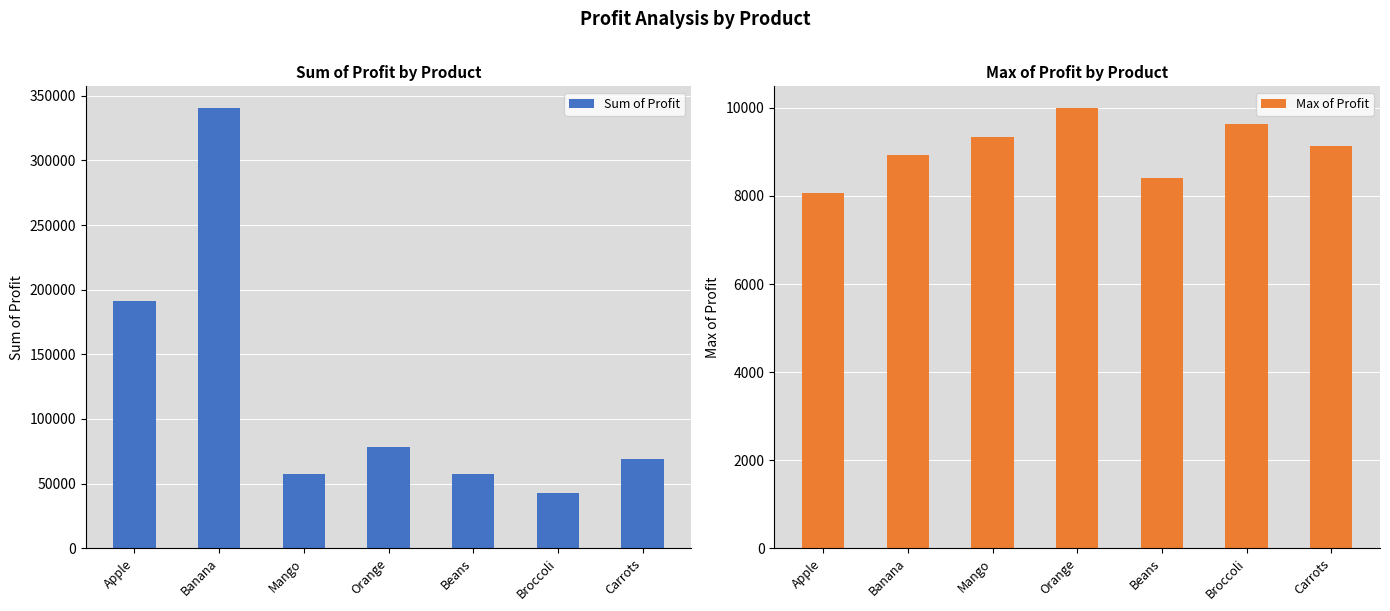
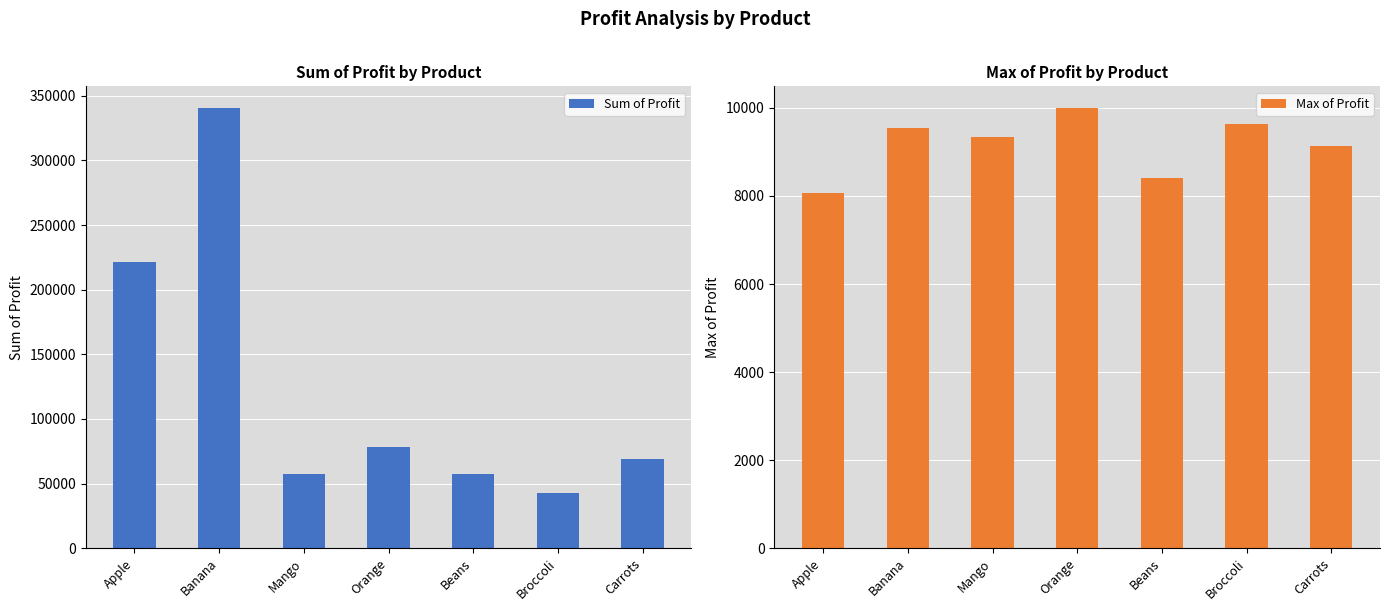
Sum of Profit by Product, Apple: 191000 -> 222000
Max of Profit by Product, Banana: 8900 -> 9500
